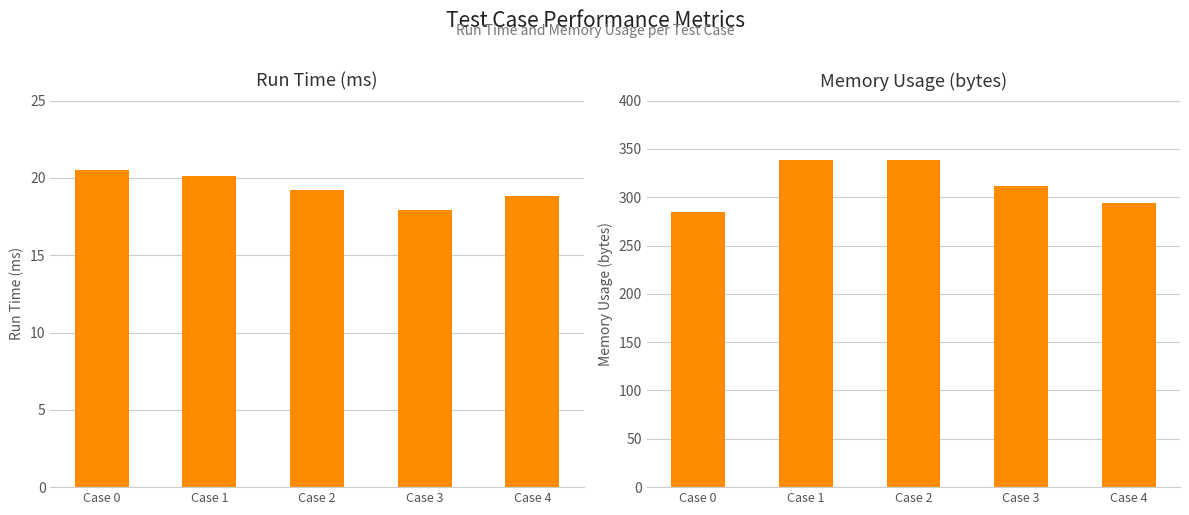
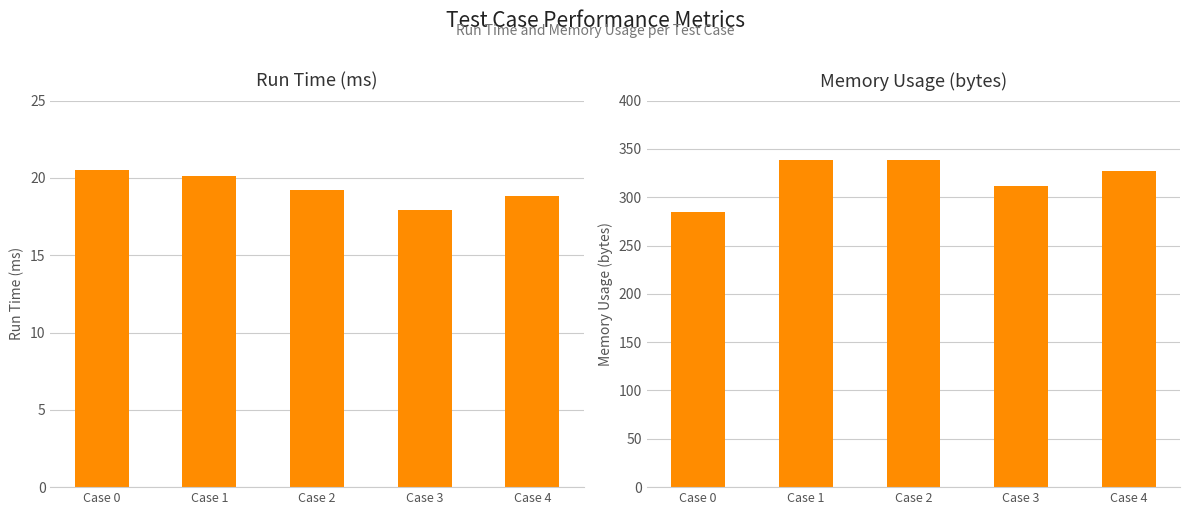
Memory Usage (bytes), Case 4: 290 -> 330
